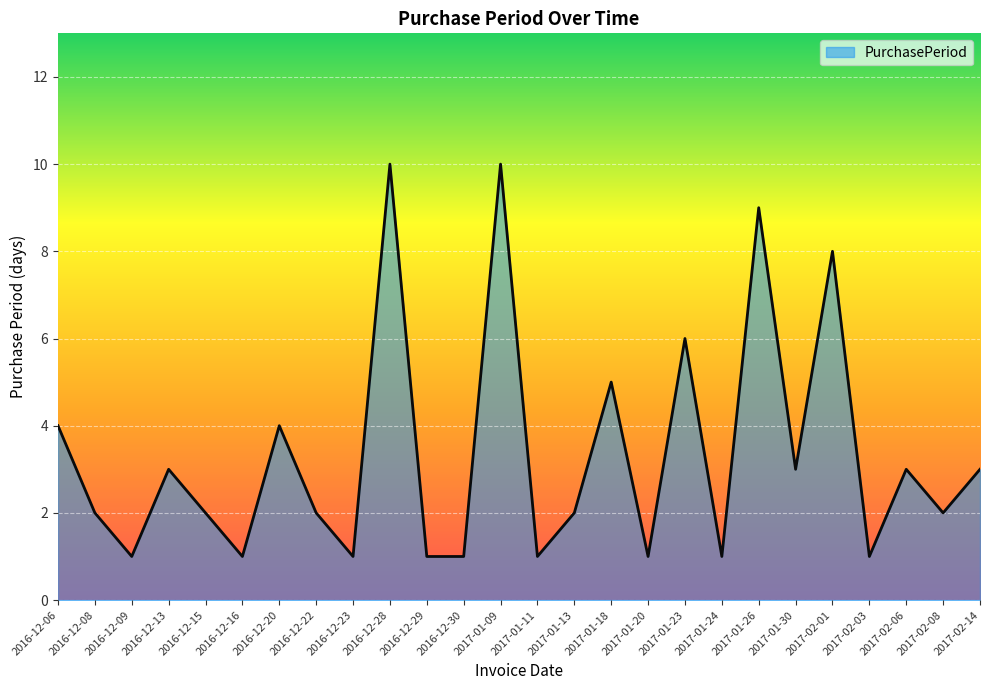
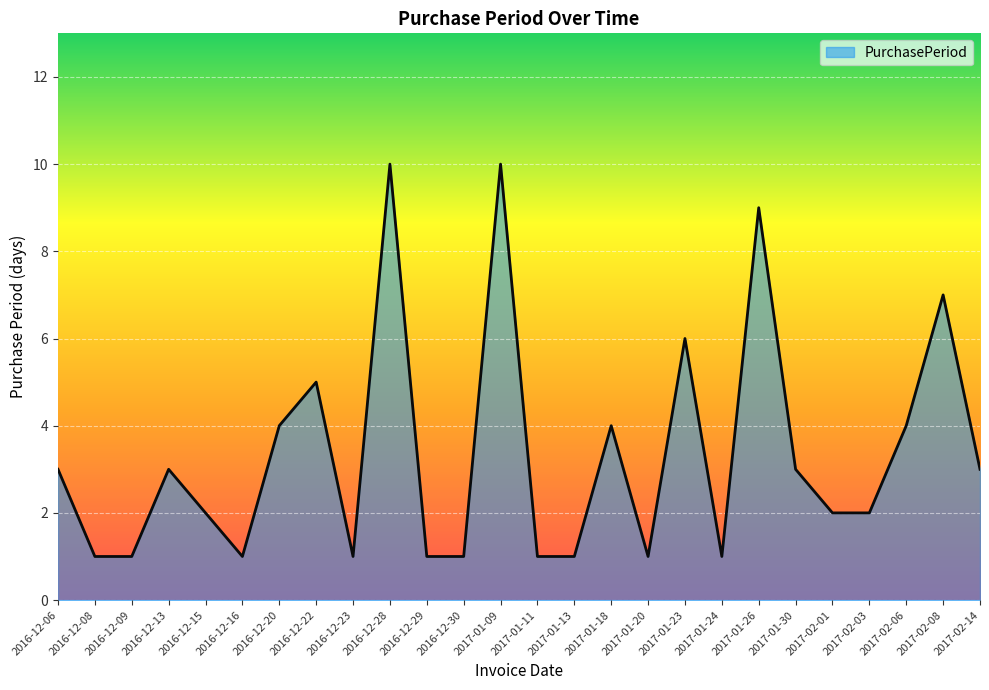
2016-12-06: 4 -> 3
2016-12-08: 2 -> 1
2016-12-22: 2 -> 5
2017-01-13: 2 -> 1
2017-01-18: 5 -> 4
2017-02-01: 8 -> 2
2017-02-03: 1 -> 2
2017-02-06: 3 -> 4
2017-02-08: 2 -> 7
